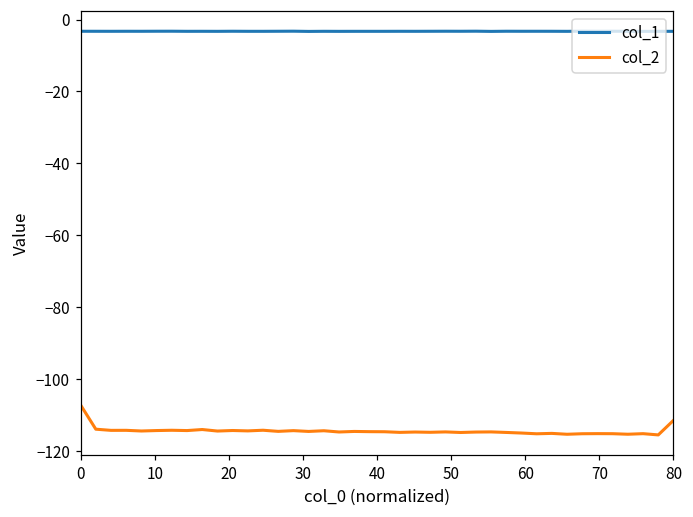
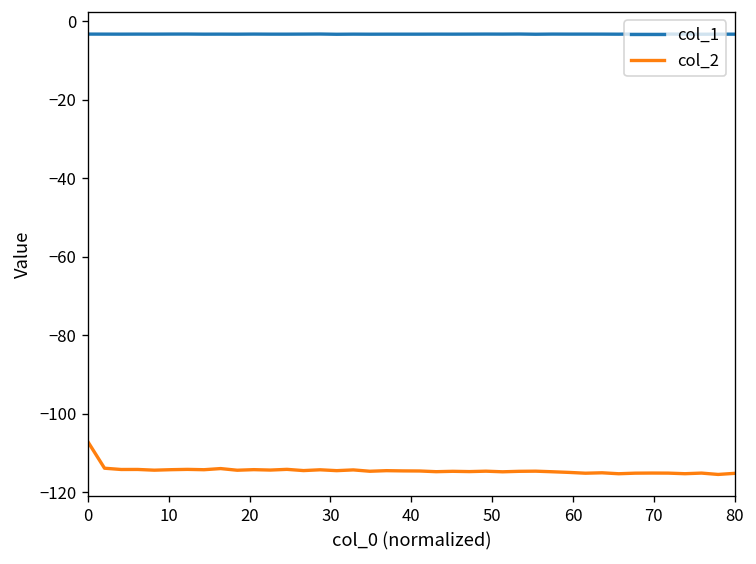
col_2, 80: -111 -> -115
